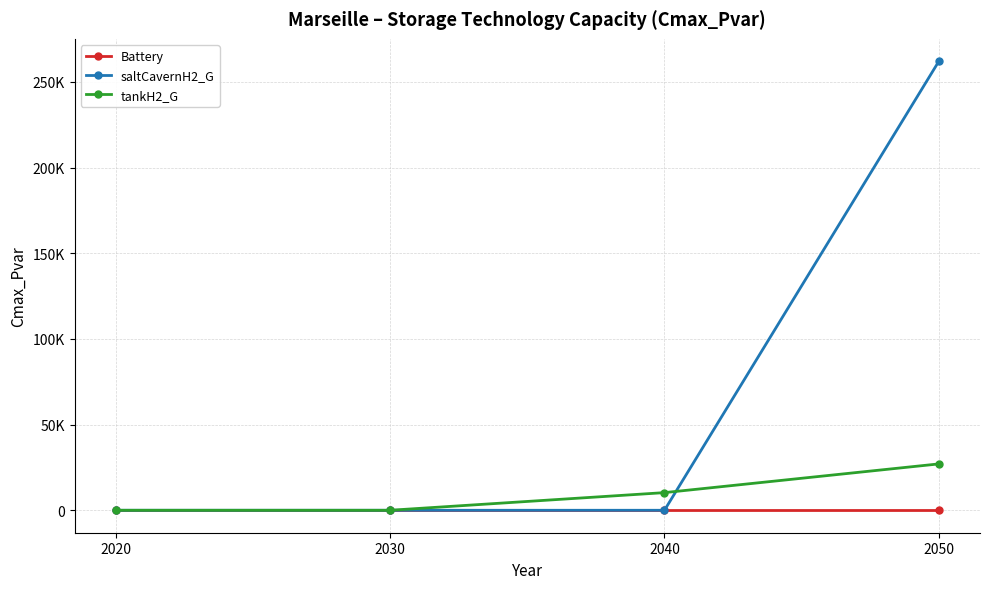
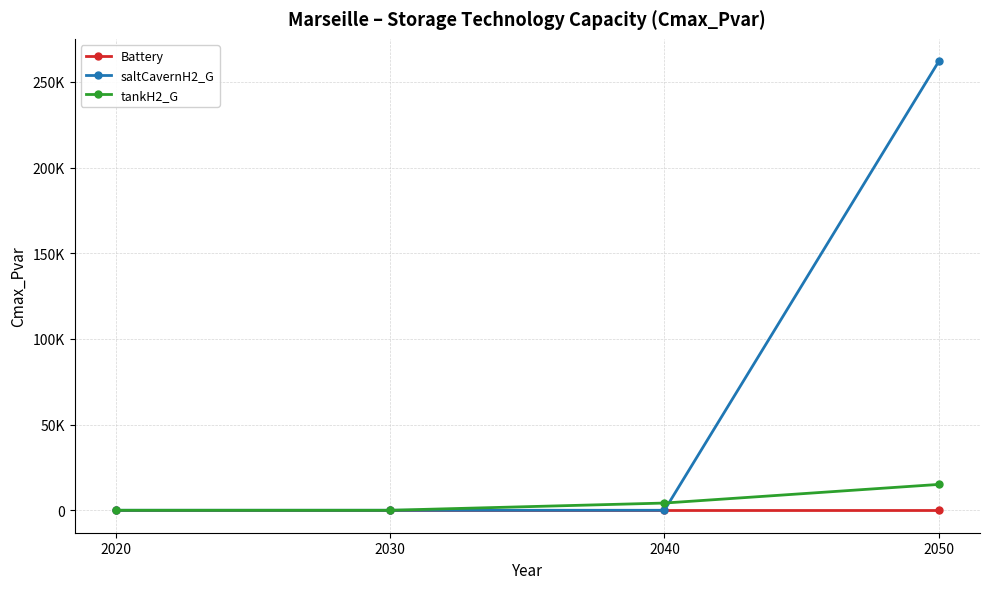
tankH2_G, 2040: 10000 -> 4000
tankH2_G, 2050: 27000 -> 15000
